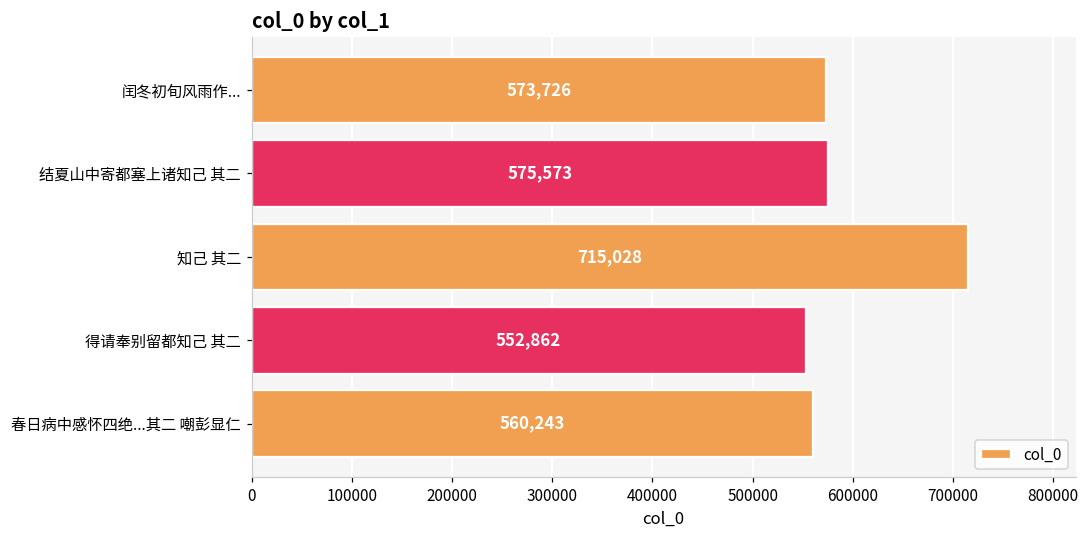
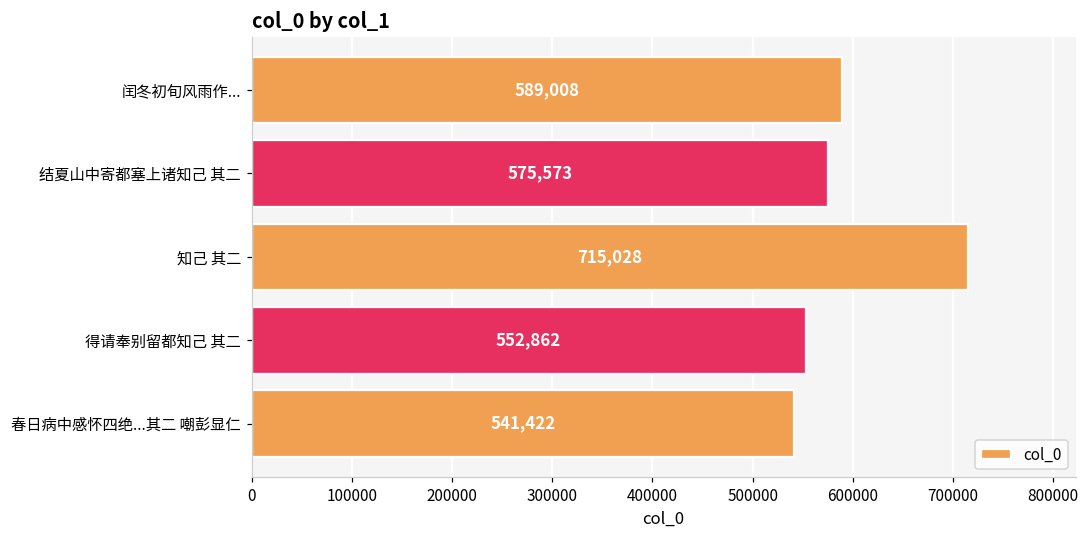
闰冬初旬风雨作...: 573,726 -> 589,008
春日病中感怀四绝...其二 嘲彭显仁: 560,243 -> 541,422
